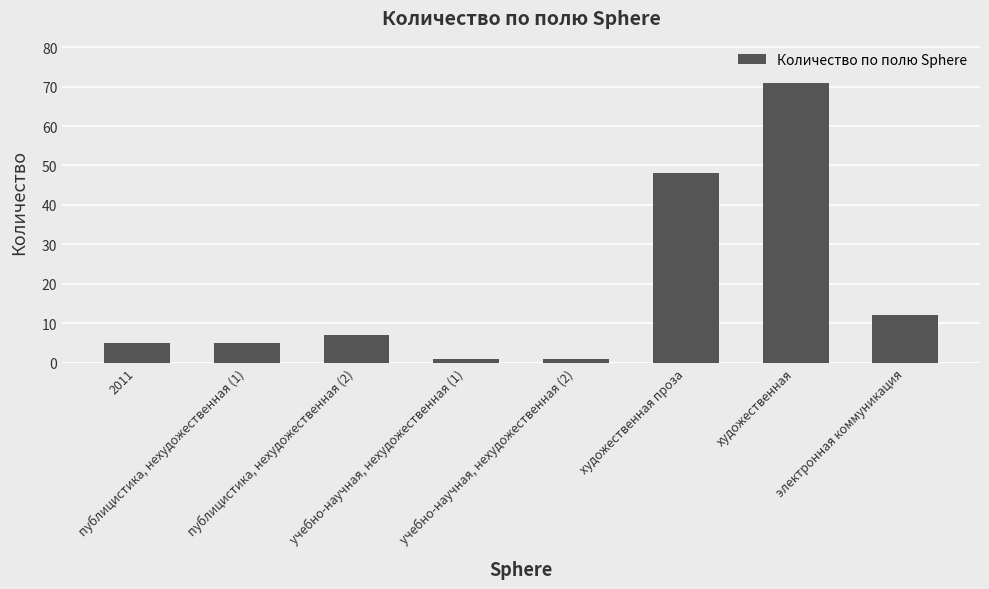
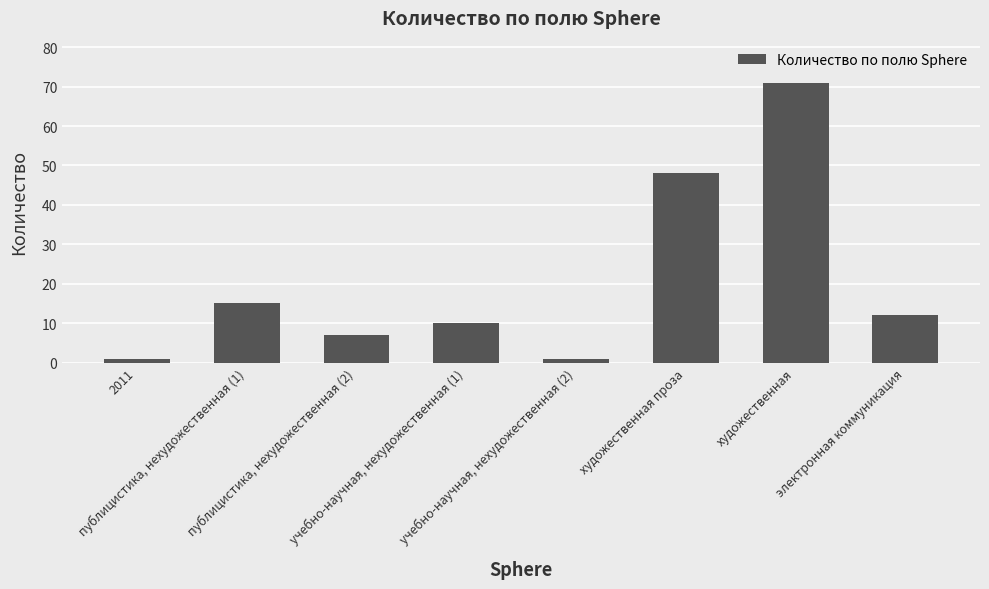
2011: 5 -> 1
публицистика, нехудожественная (1): 5 -> 15
учебно-научная, нехудожественная (1): 1 -> 10
